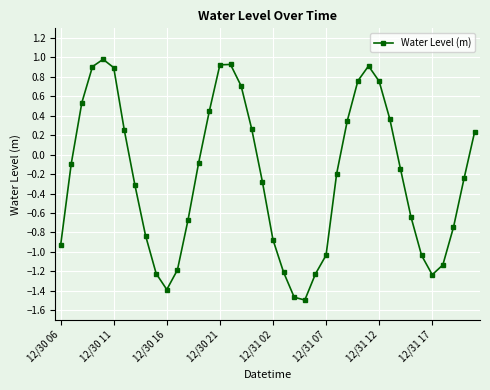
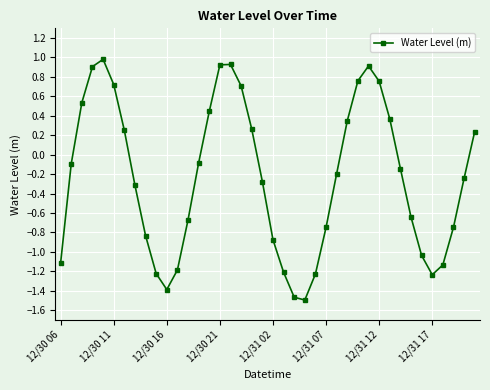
12/30 06: -0.9 -> -1.1
12/30 11: 0.9 -> 0.7
12/31 07: -1.0 -> -0.7
